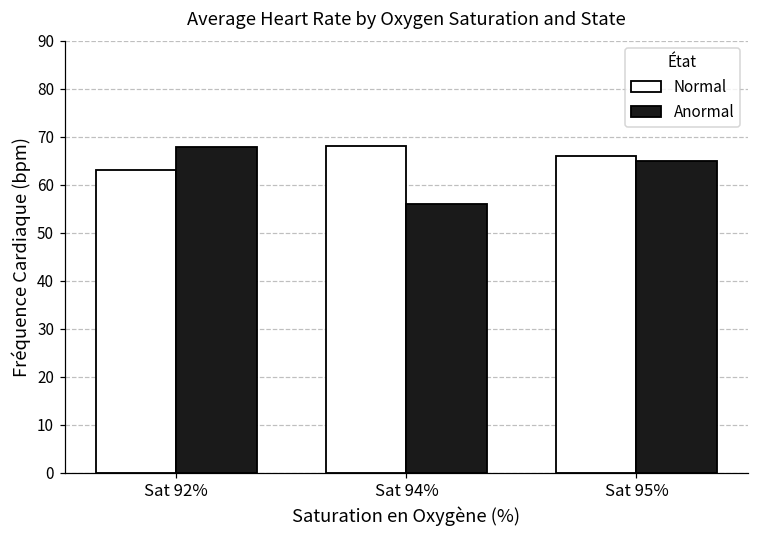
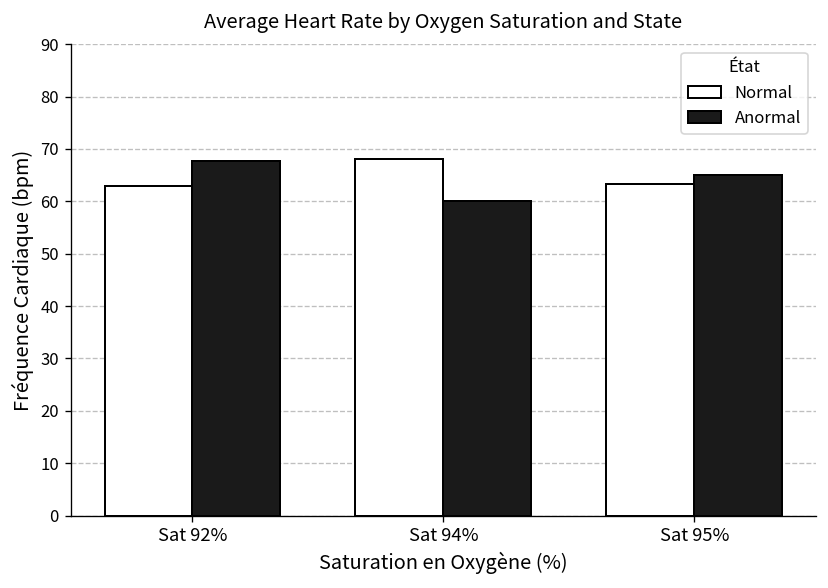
Anormal, Sat 94%: 56 -> 60
Normal, Sat 95%: 66 -> 63
